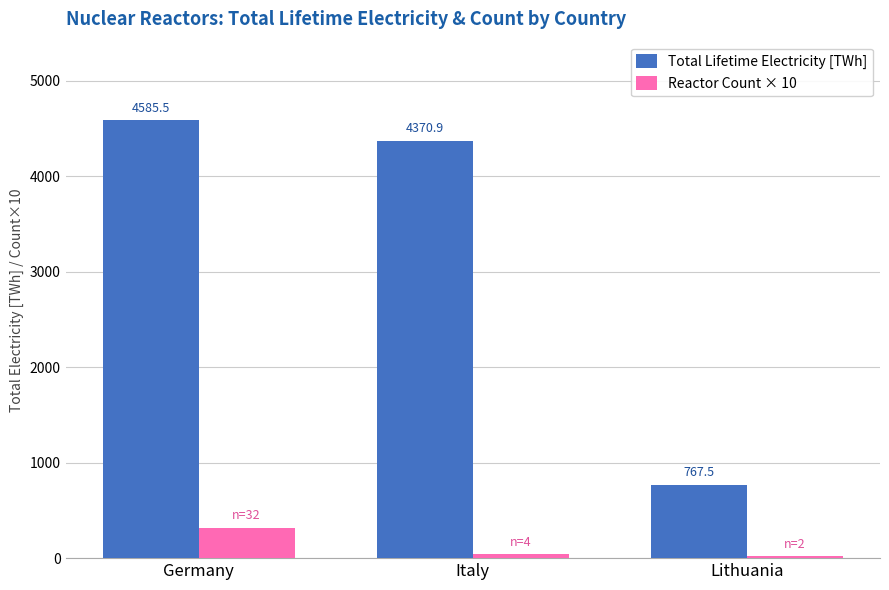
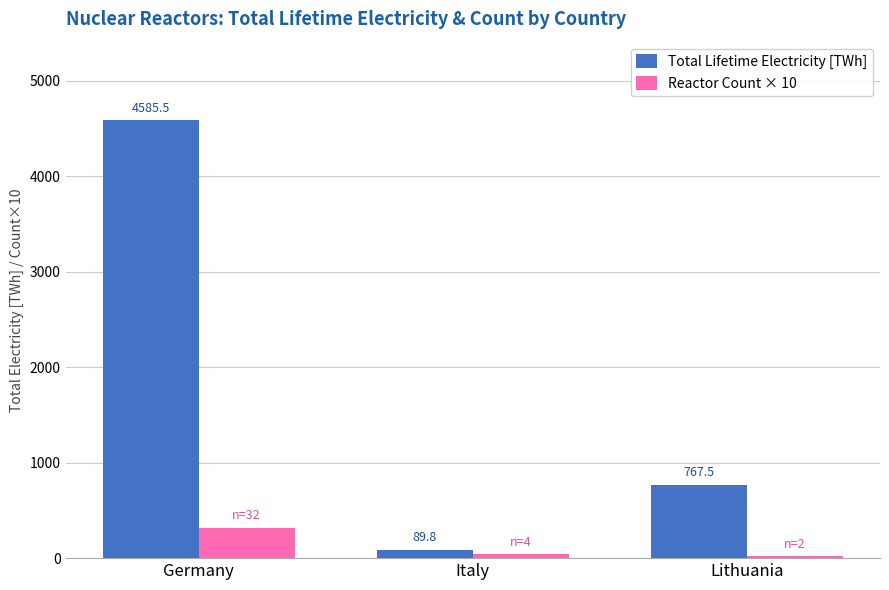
Total Lifetime Electricity [TWh], Italy: 4370.9 -> 89.8
